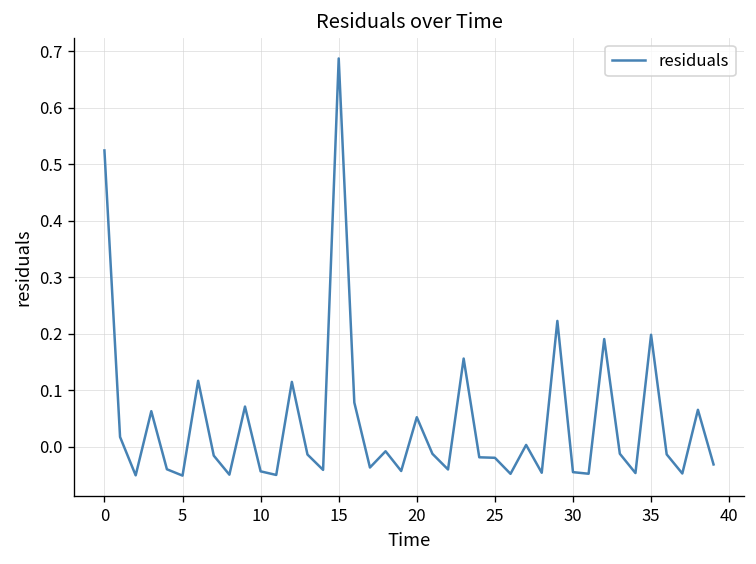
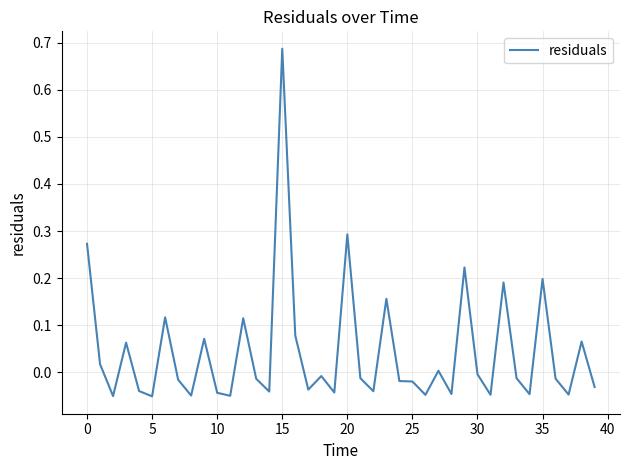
0: 0.52 -> 0.27
20: 0.05 -> 0.29
30: -0.04 -> 0.00
